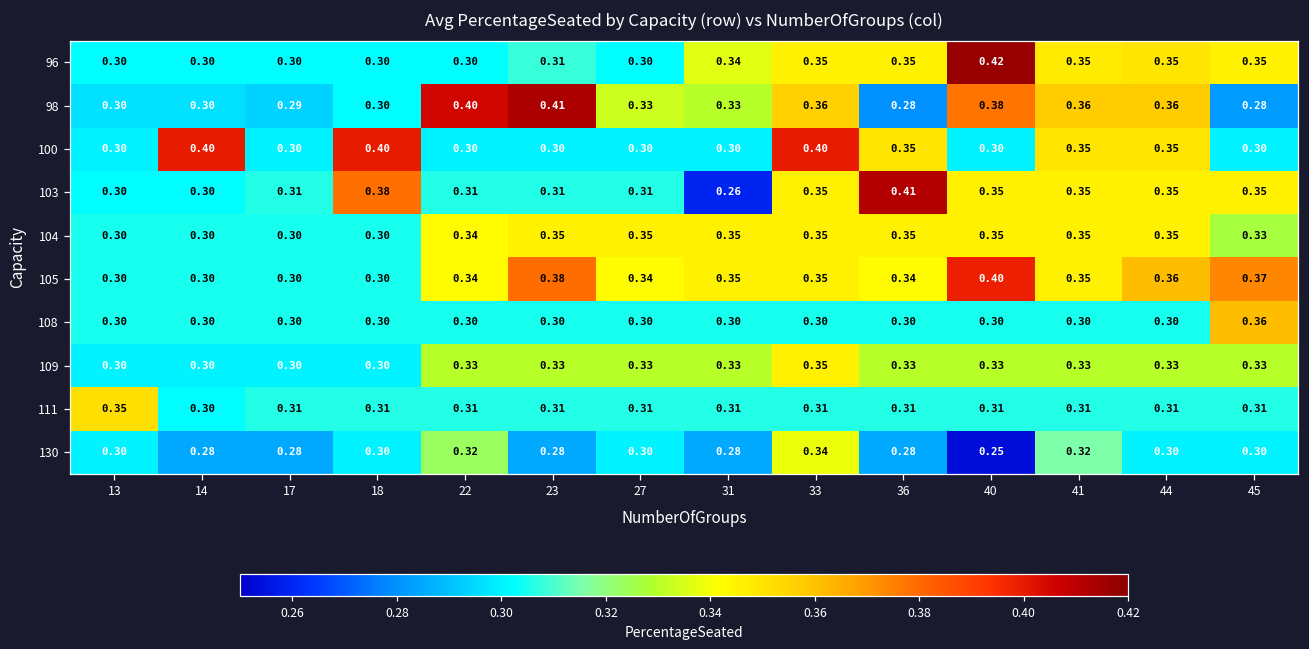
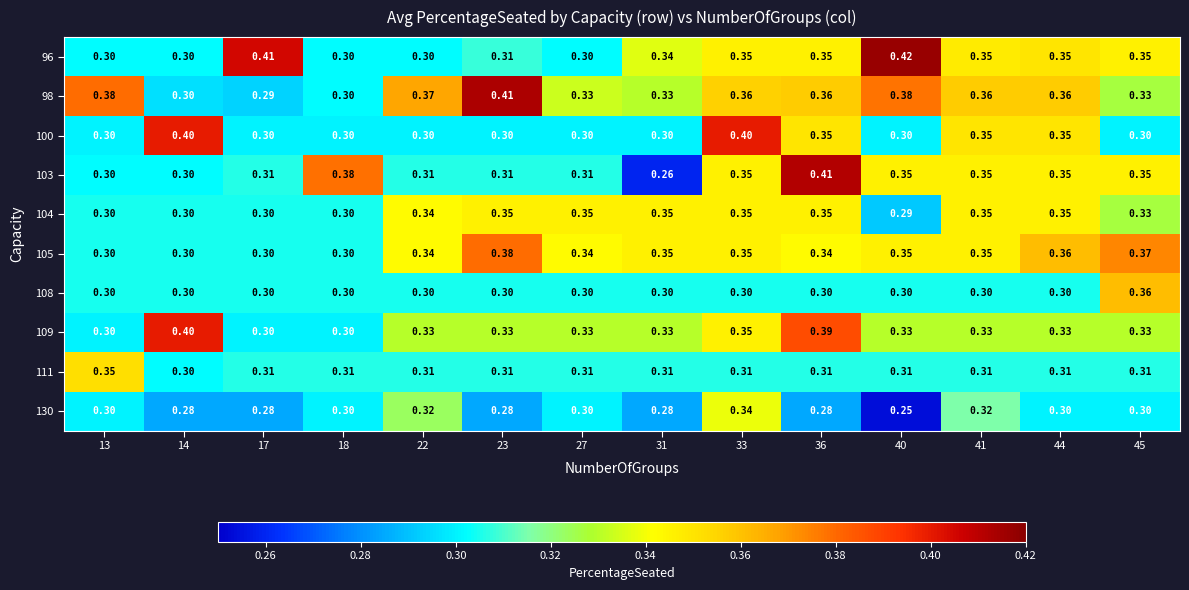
96, 17: 0.30 -> 0.41
98, 13: 0.30 -> 0.38
98, 22: 0.40 -> 0.37
98, 36: 0.28 -> 0.36
98, 45: 0.28 -> 0.33
100, 18: 0.40 -> 0.30
104, 40: 0.35 -> 0.29
105, 40: 0.40 -> 0.35
109, 14: 0.30 -> 0.40
109, 36: 0.33 -> 0.39
